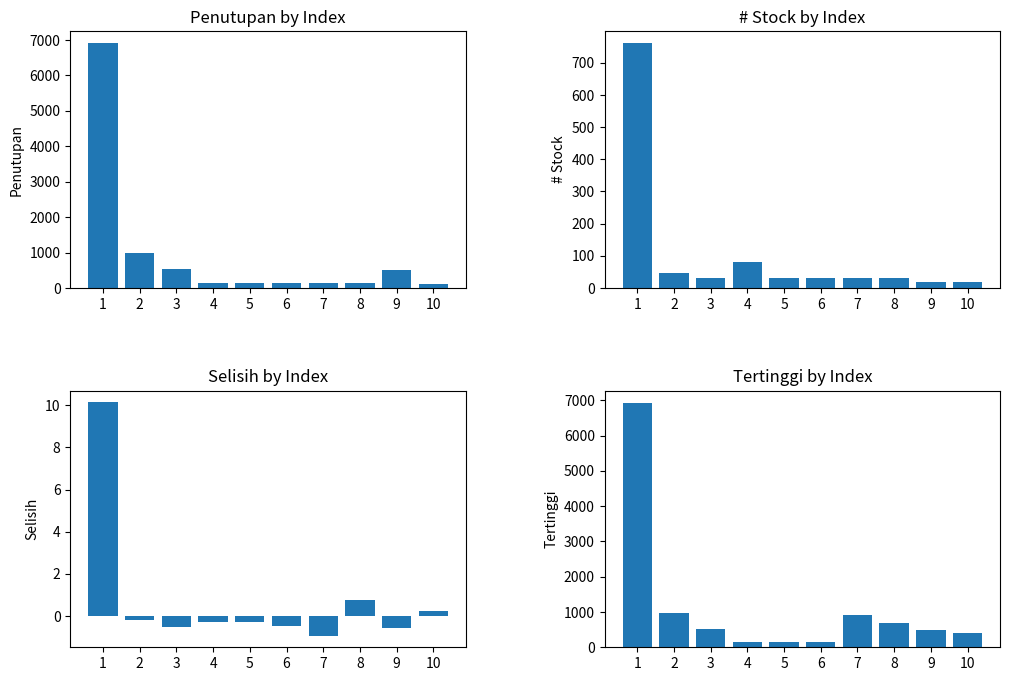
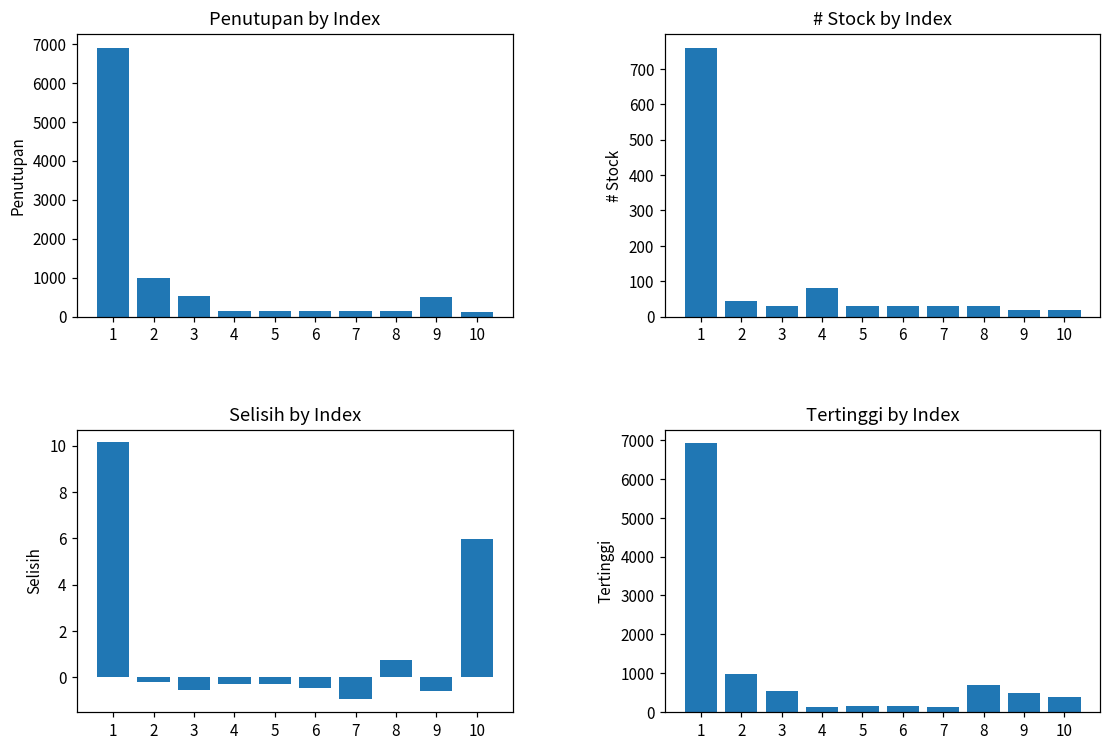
Selisih by Index, 10: 0.2 -> 6.0
Tertinggi by Index, 7: 900 -> 100
